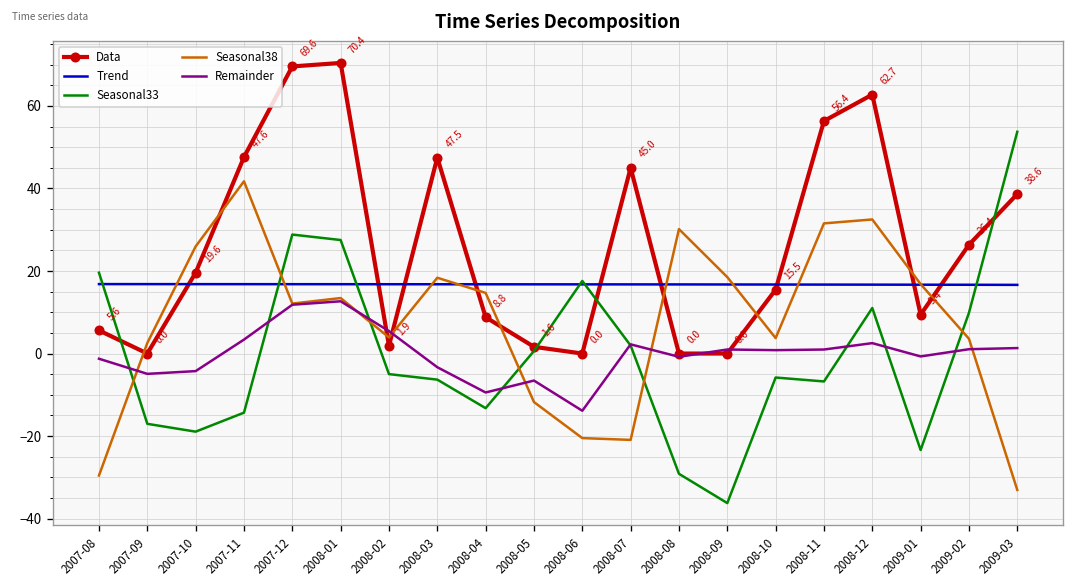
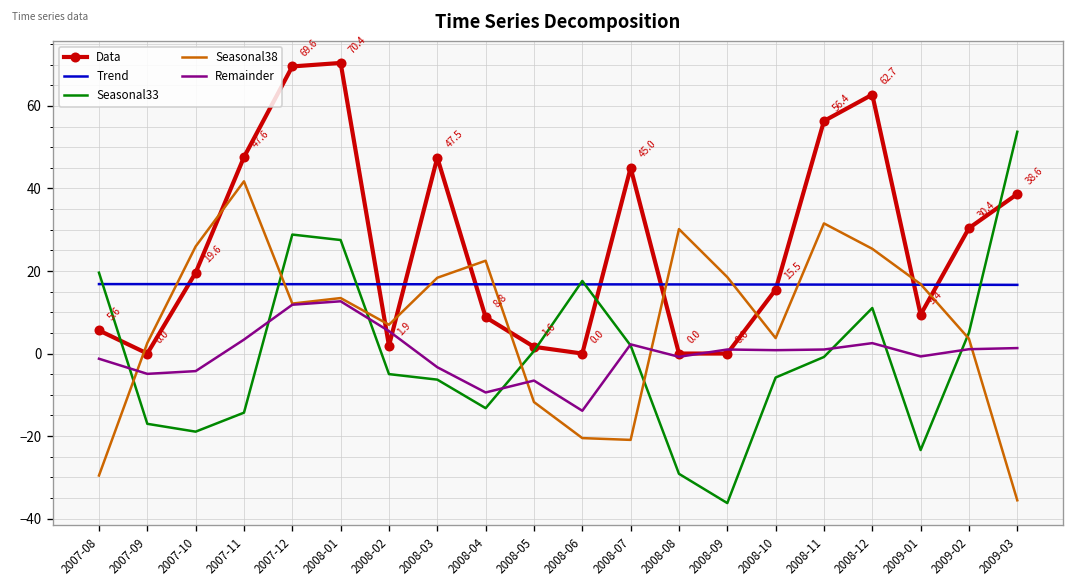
Seasonal38, 2008-02: 4 -> 7
Seasonal38, 2008-04: 15 -> 22
Seasonal33, 2008-11: -7 -> -1
Seasonal38, 2008-12: 32 -> 25
Data, 2009-02: 26.4 -> 30.4
Seasonal33, 2009-02: 10 -> 5
Seasonal38, 2009-03: -33 -> -36
